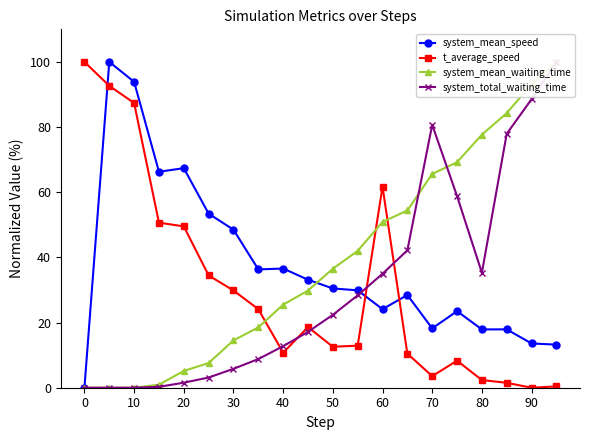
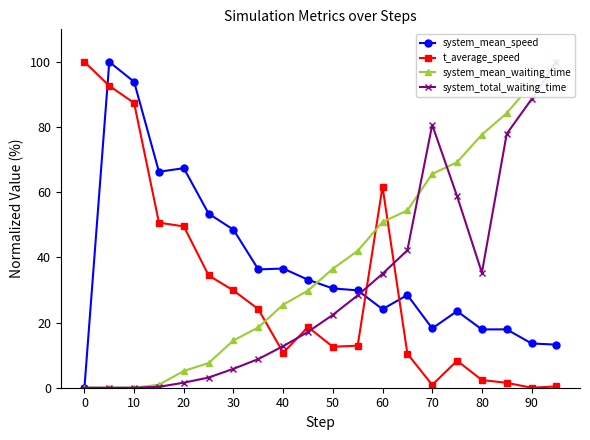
t_average_speed, 70: 4 -> 1
